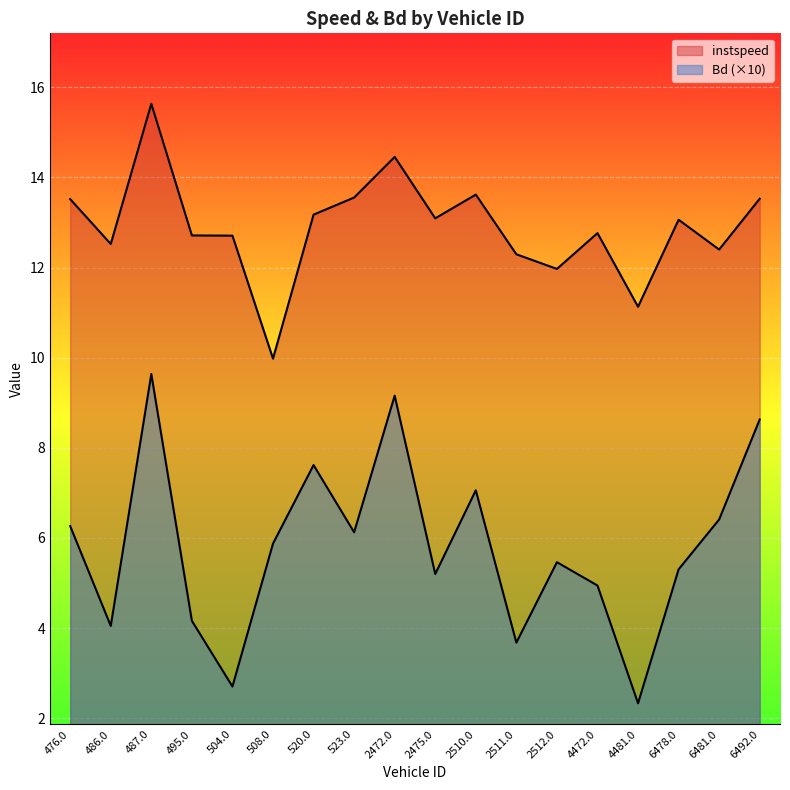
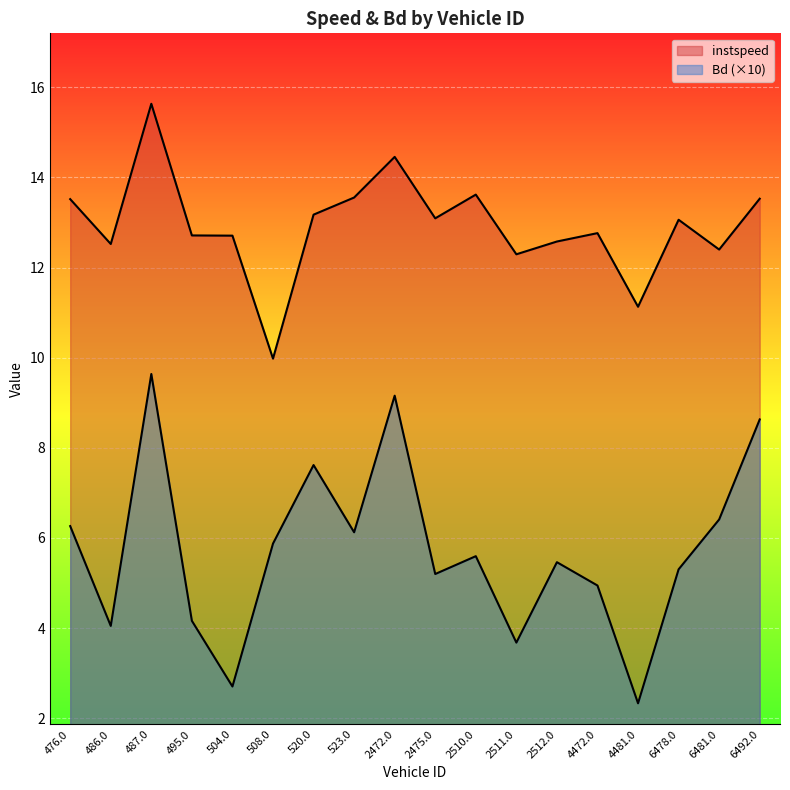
Bd (×10), 2510.0: 7.1 -> 5.6
instspeed, 2512.0: 12.0 -> 12.6
